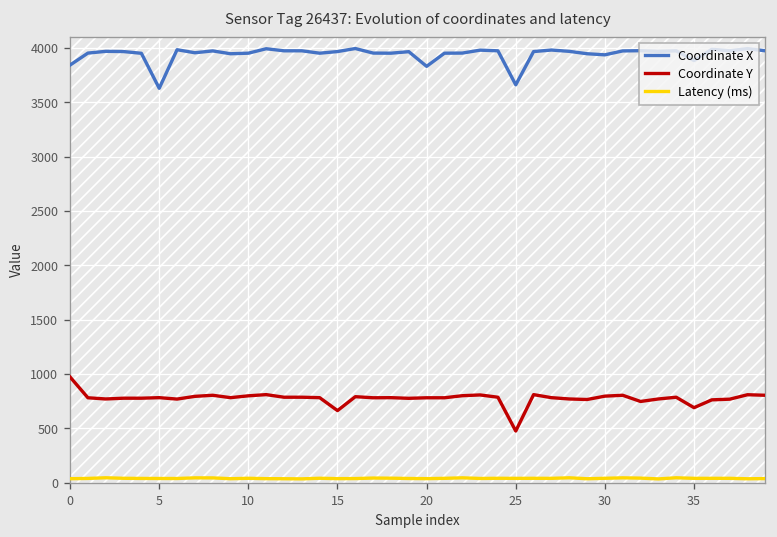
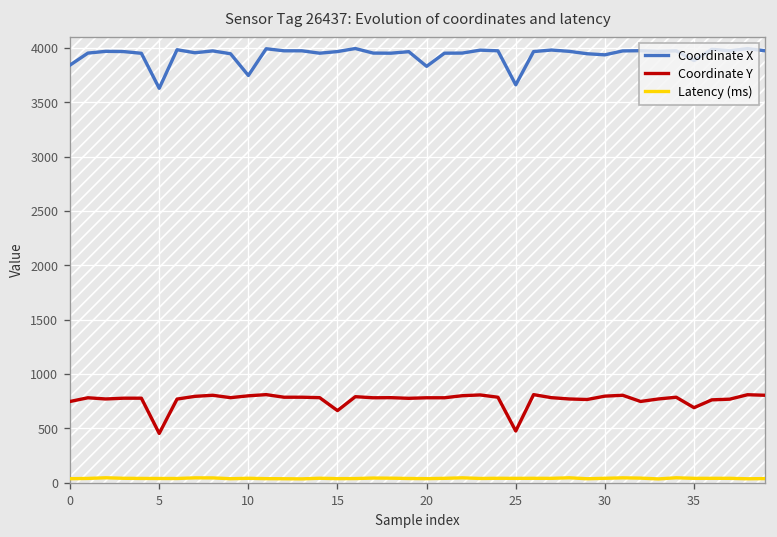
Coordinate Y, 0: 1000 -> 700
Coordinate Y, 5: 800 -> 500
Coordinate X, 10: 4000 -> 3700
